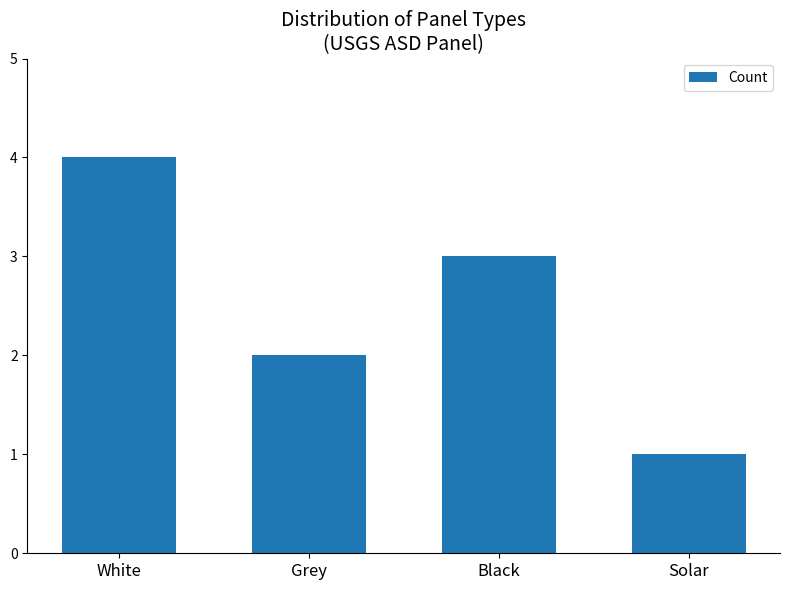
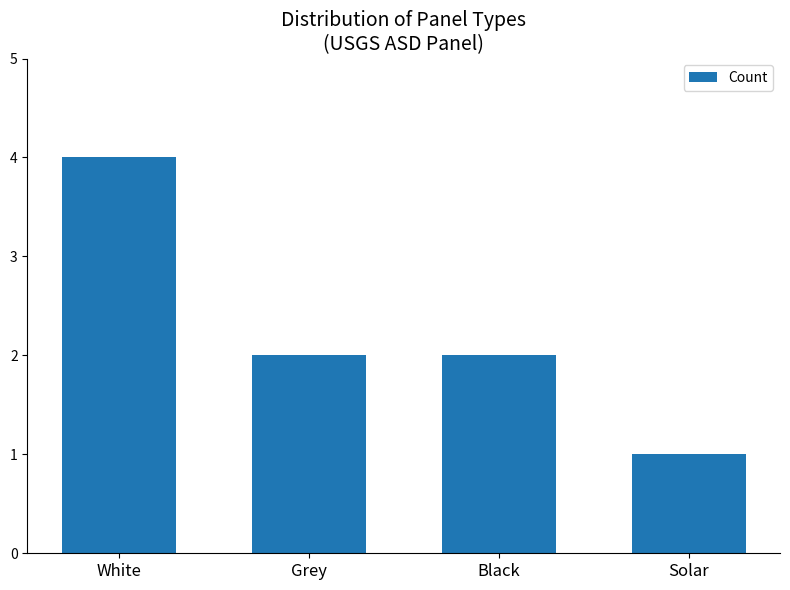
Black: 3 -> 2
